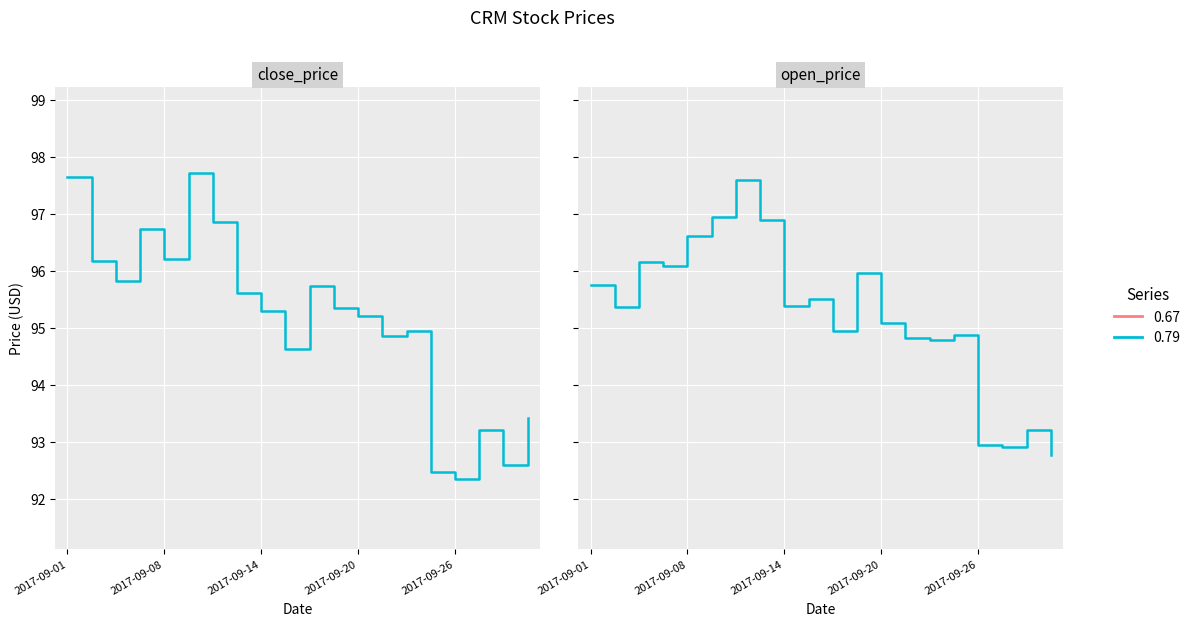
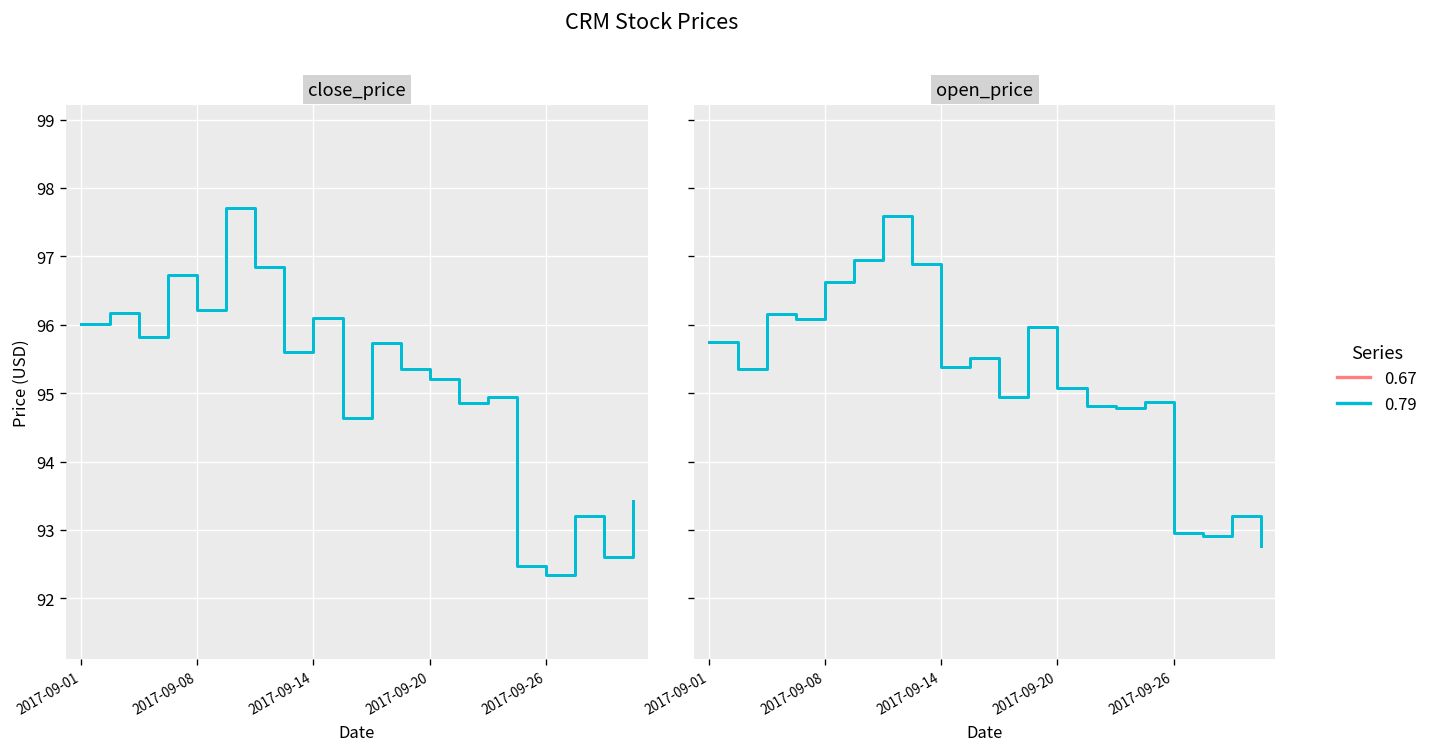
close_price, 2017-09-01: 97.6 -> 96.0
close_price, 2017-09-14: 95.3 -> 96.1
